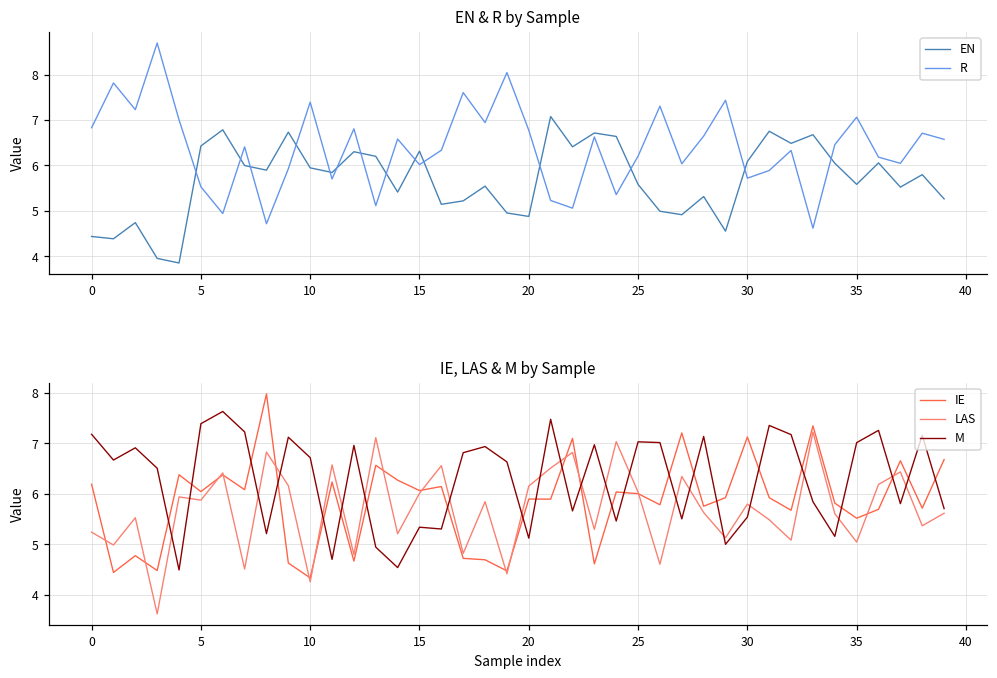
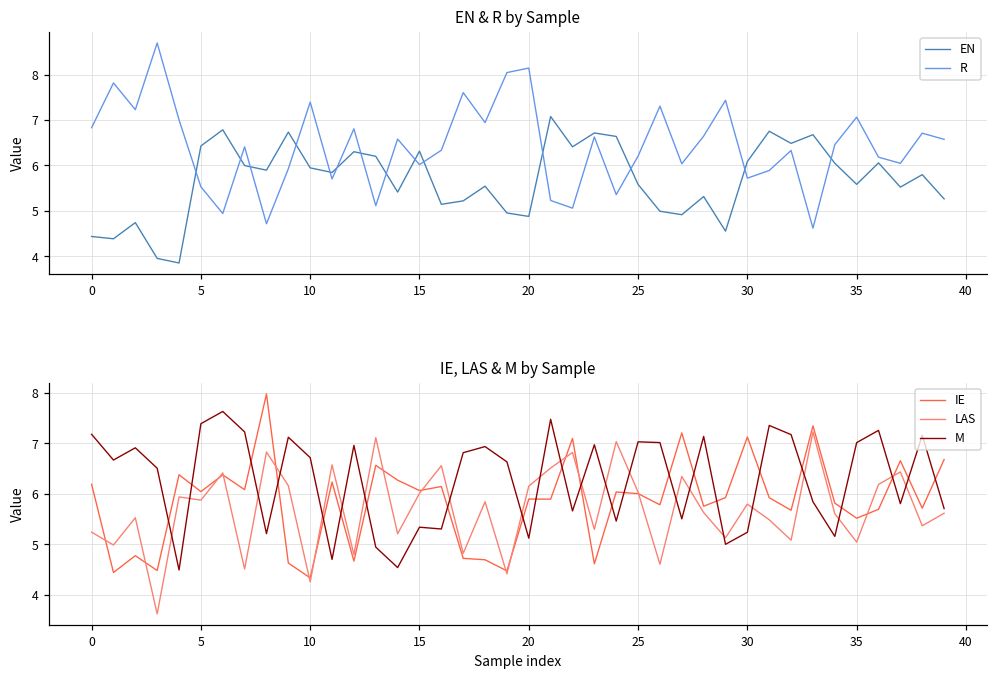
EN & R by Sample, R, 20: 6.8 -> 8.1
IE, LAS & M by Sample, M, 30: 5.5 -> 5.2
